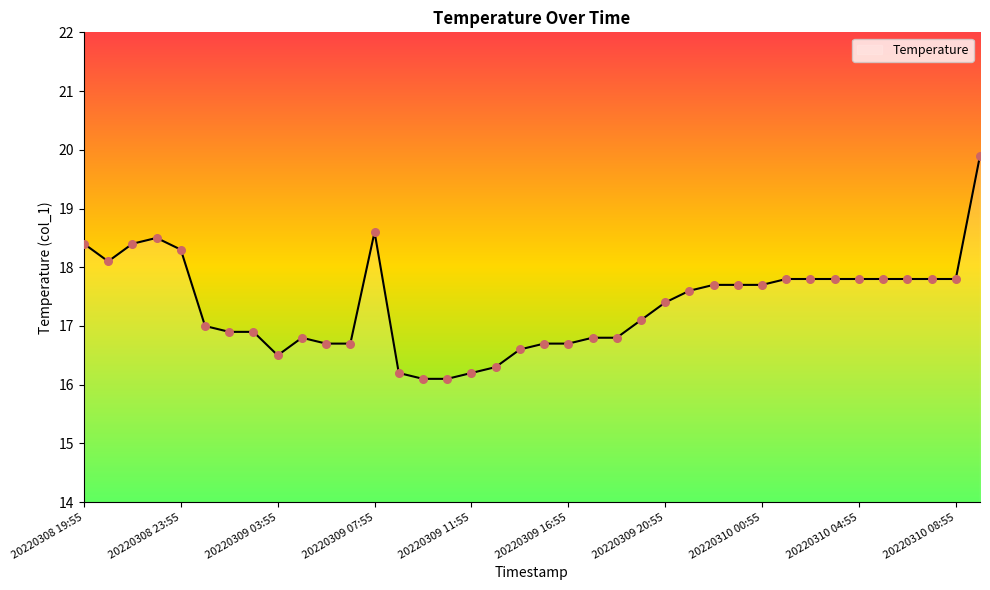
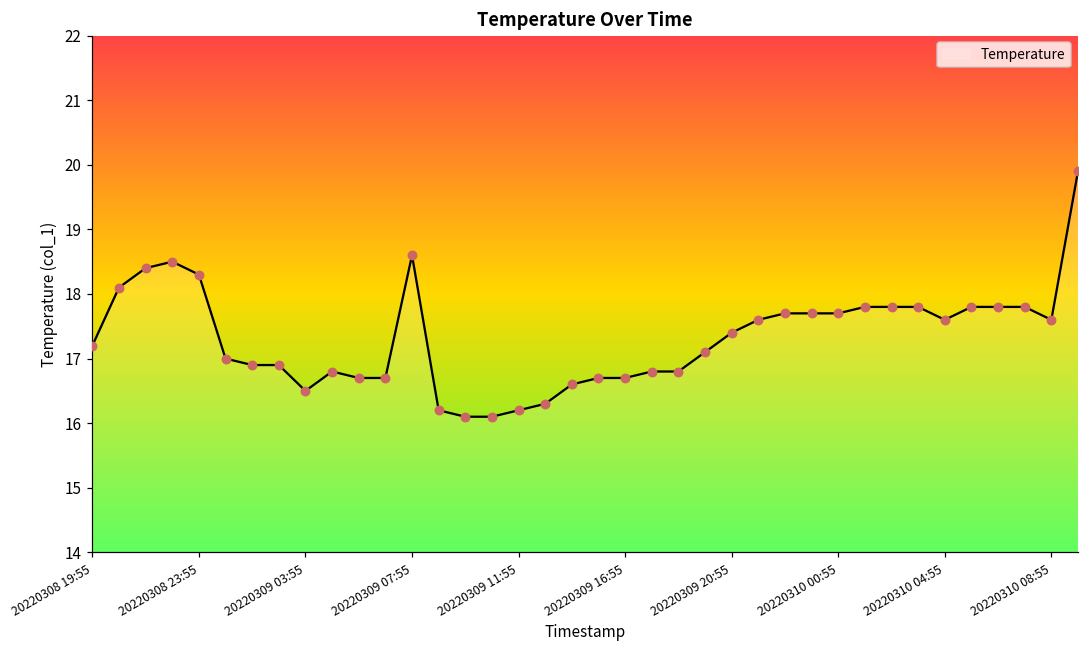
20220308 19:55: 18.4 -> 17.2
20220310 04:55: 17.8 -> 17.6
20220310 08:55: 17.8 -> 17.6
